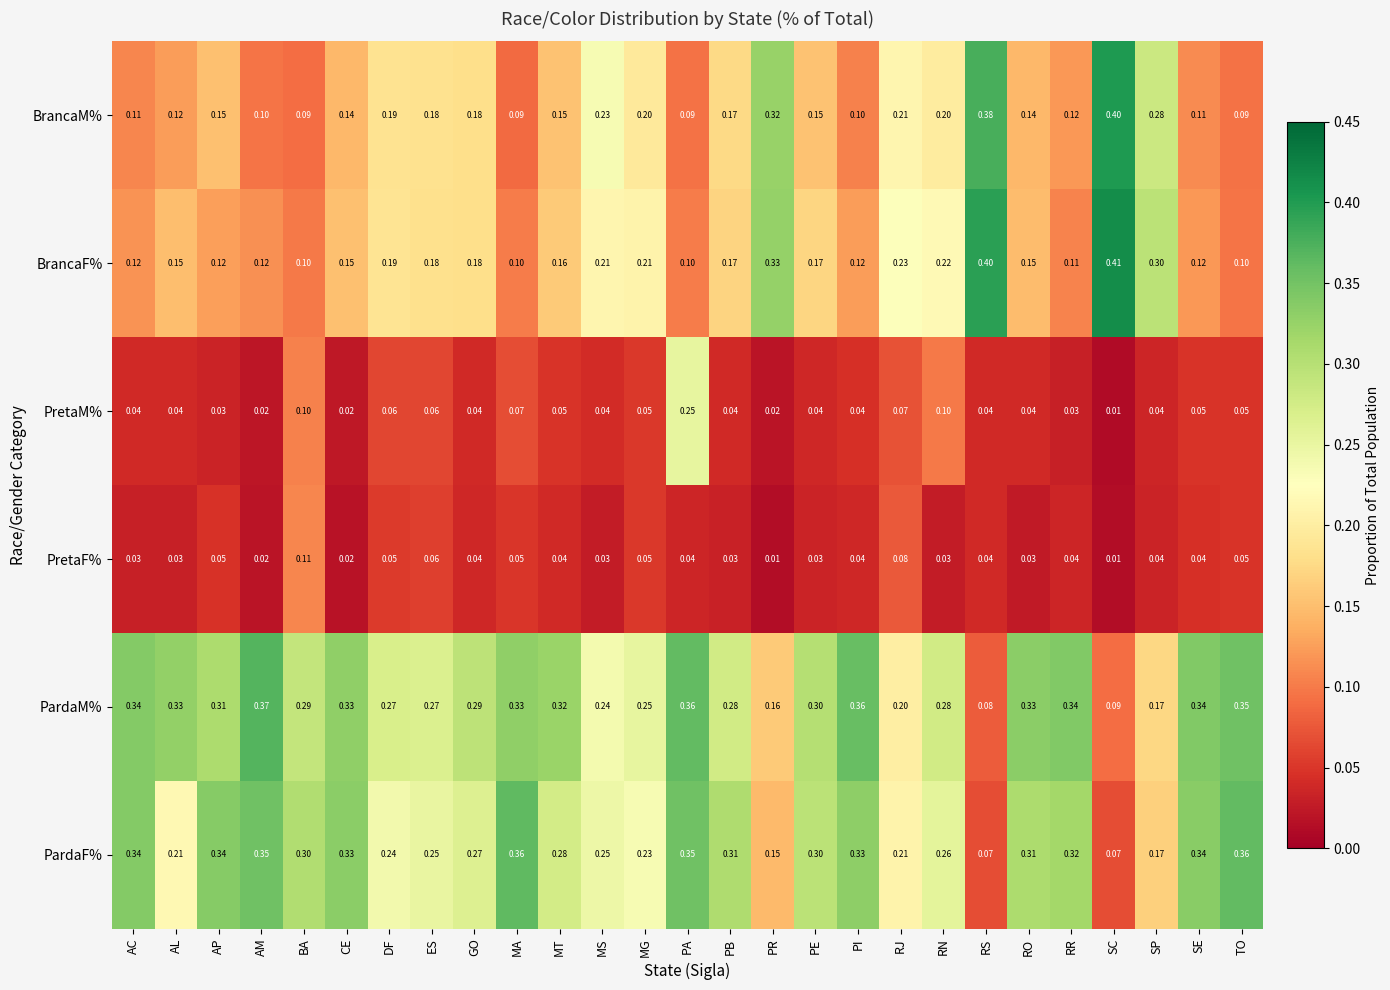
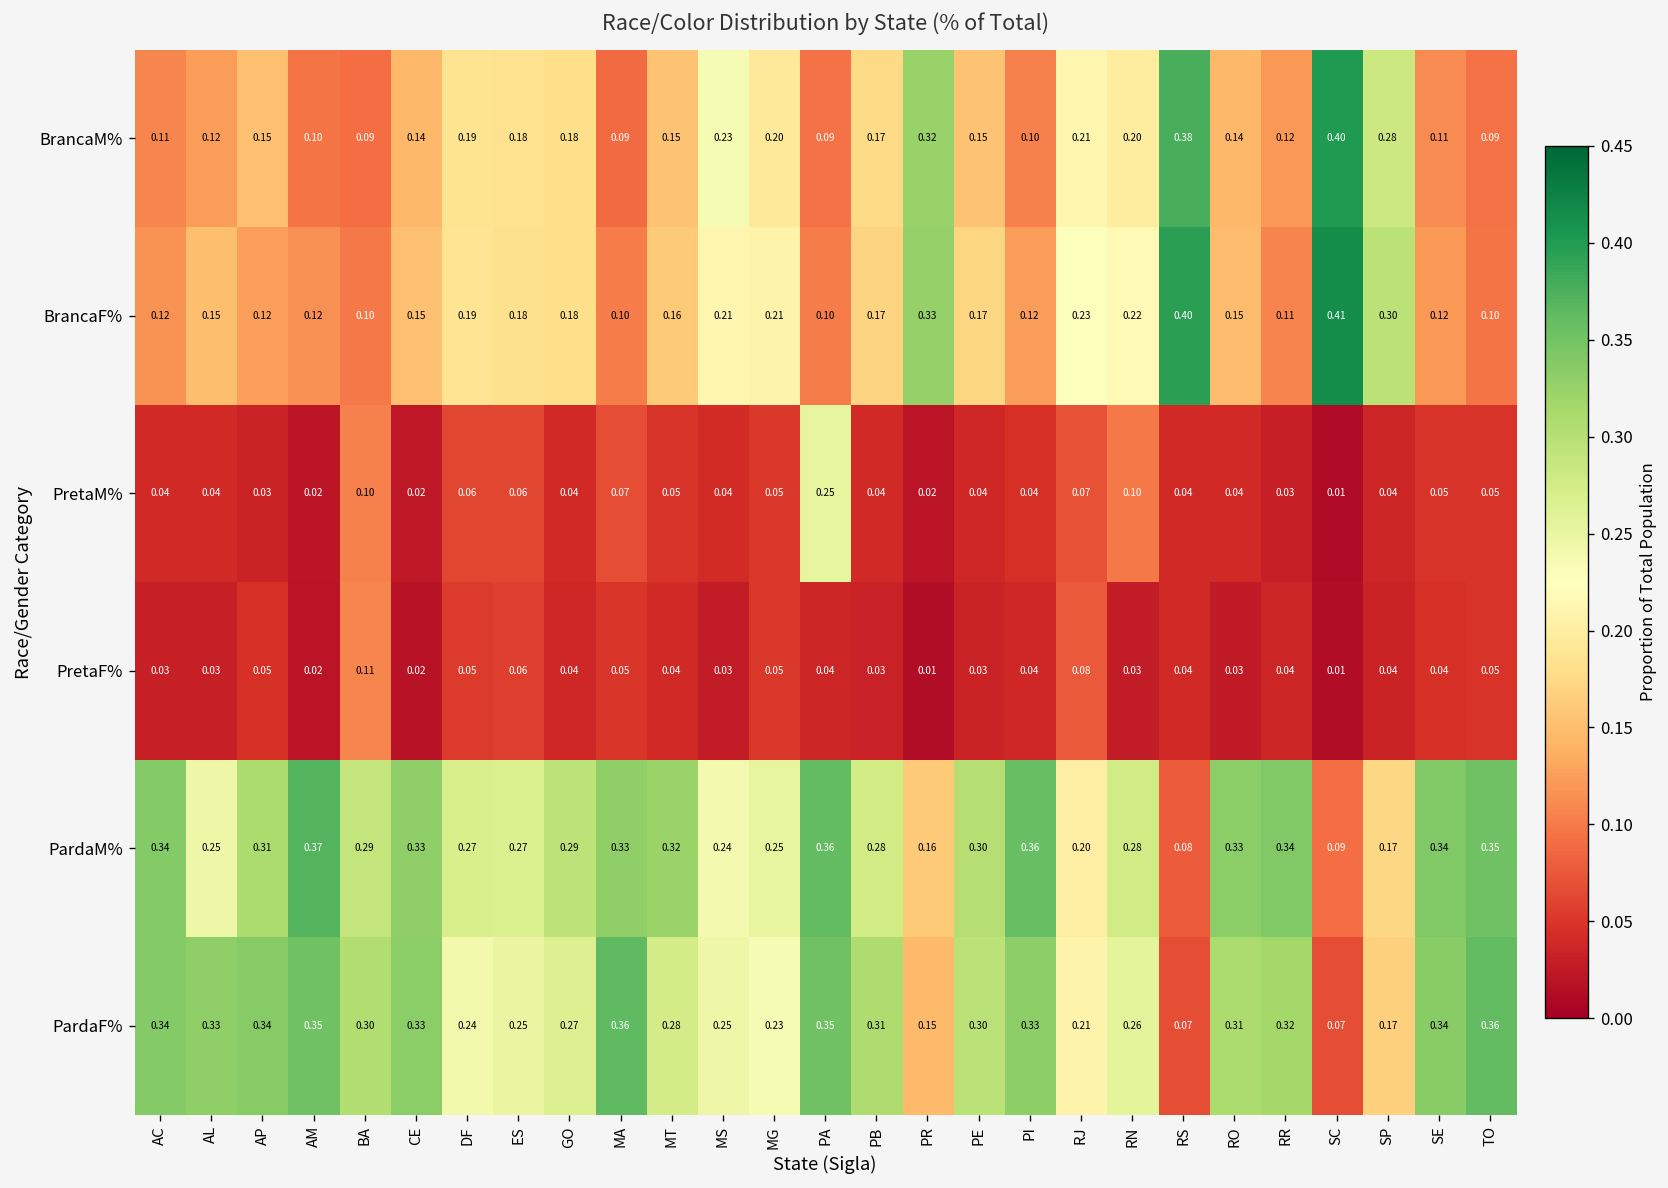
PardaM%, AL: 0.33 -> 0.25
PardaF%, AL: 0.21 -> 0.33
